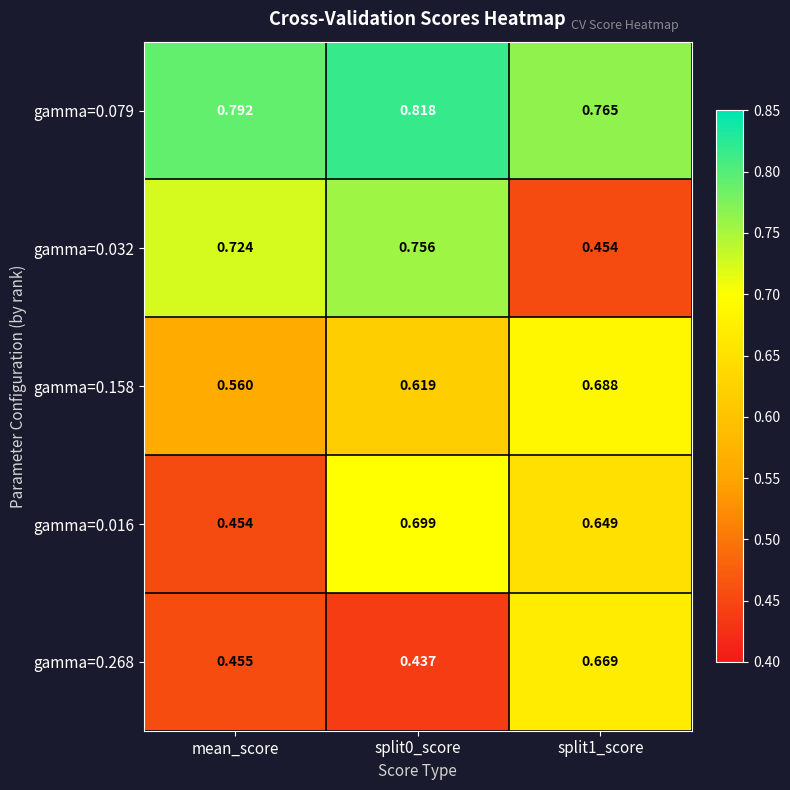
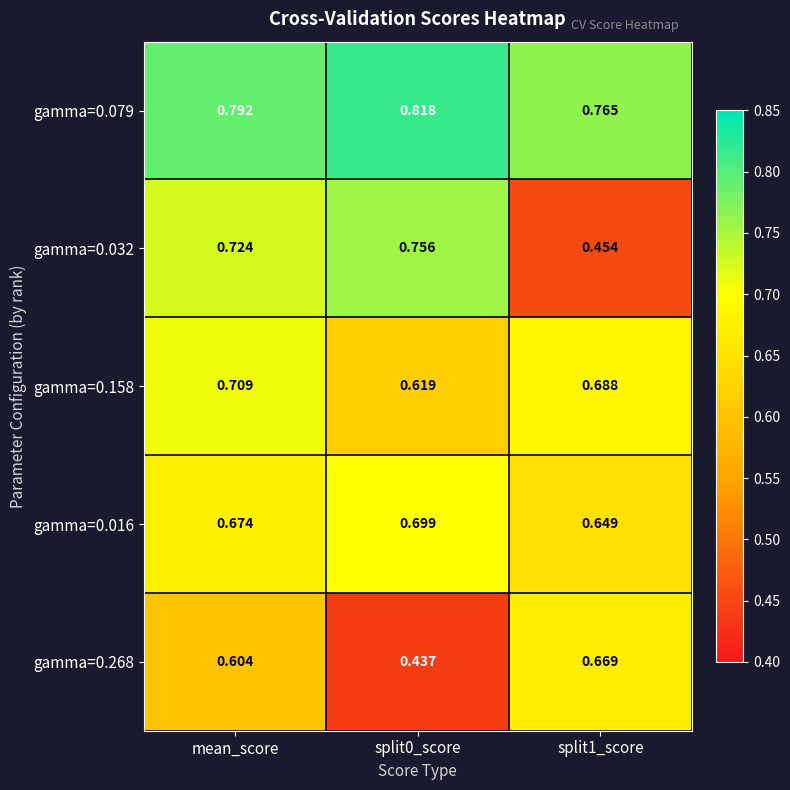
gamma=0.158, mean_score: 0.560 -> 0.709
gamma=0.016, mean_score: 0.454 -> 0.674
gamma=0.268, mean_score: 0.455 -> 0.604
